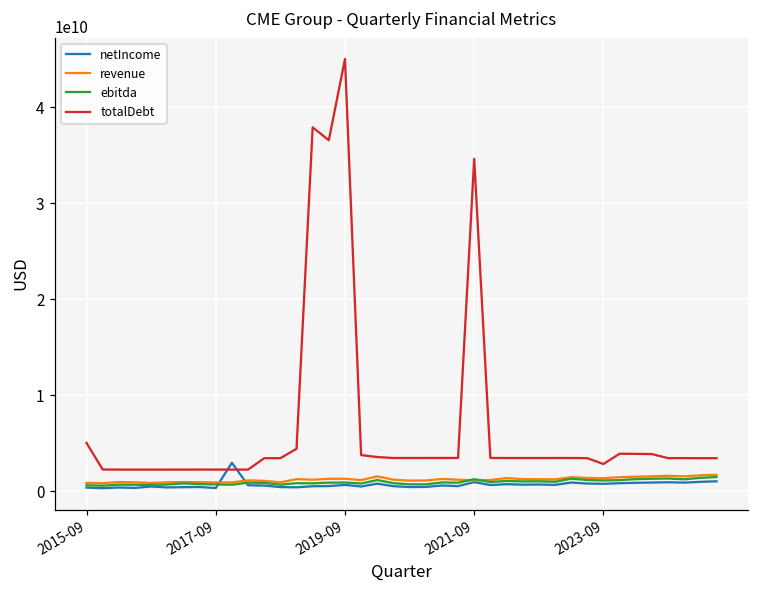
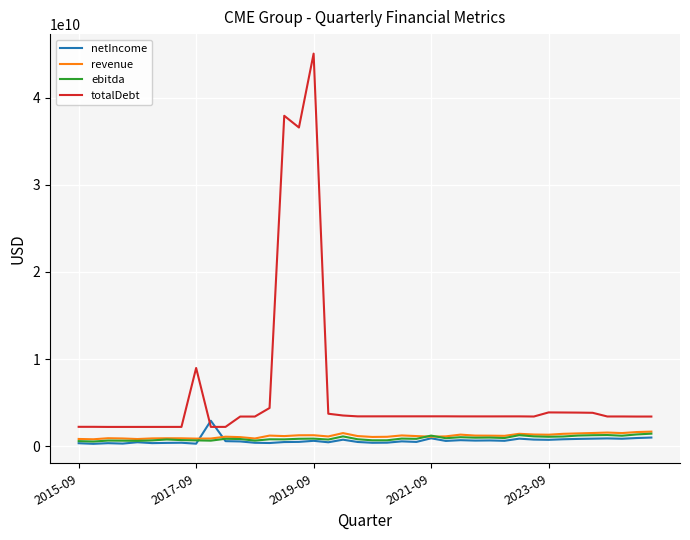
totalDebt, 2015-09: 5000000000 -> 2000000000
totalDebt, 2017-09: 2000000000 -> 9000000000
totalDebt, 2021-09: 35000000000 -> 3000000000
totalDebt, 2023-09: 3000000000 -> 4000000000
